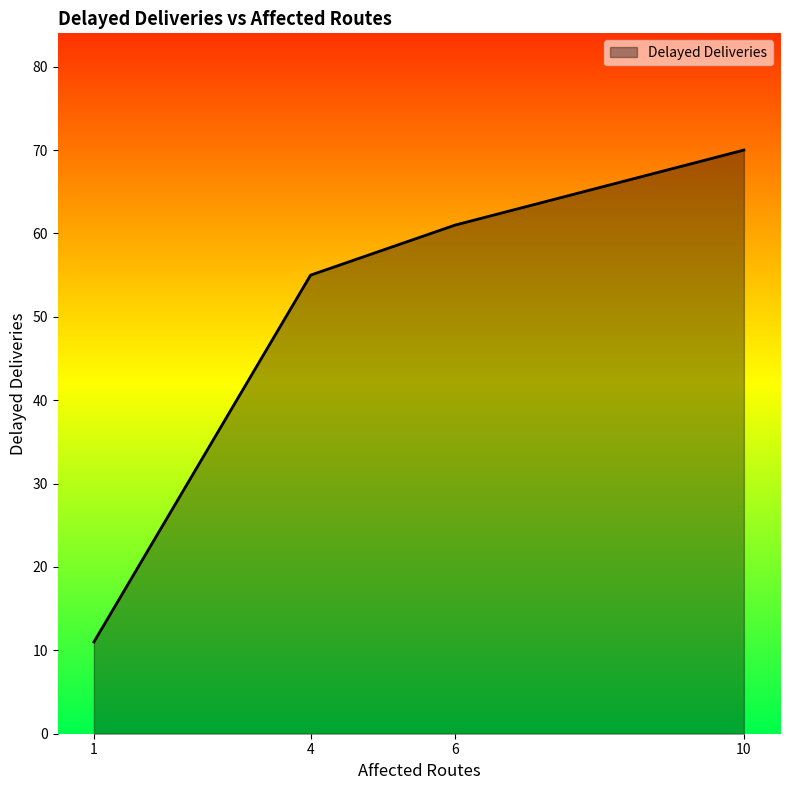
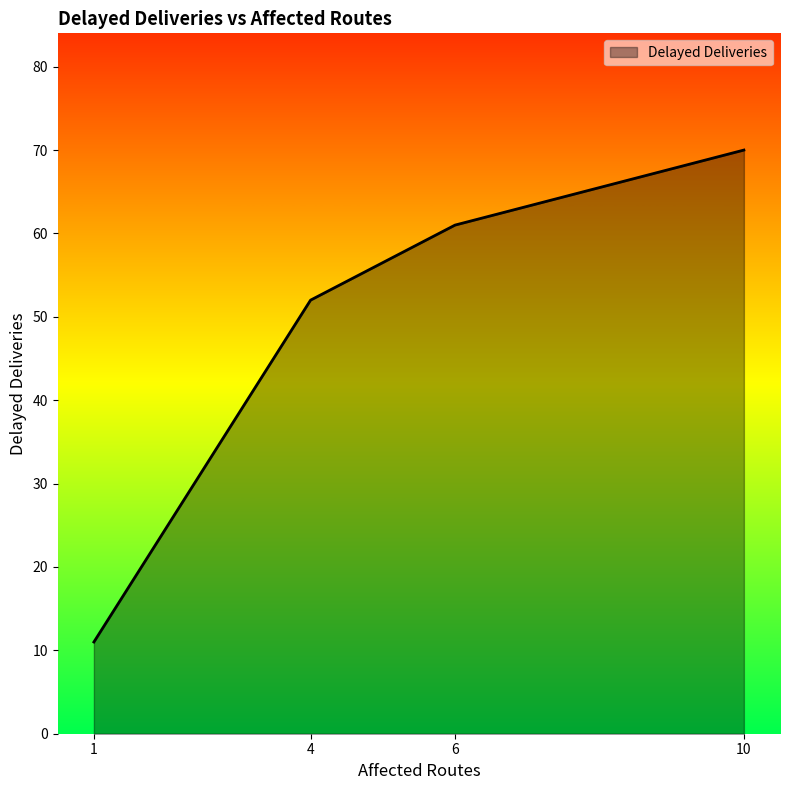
4: 55 -> 52
